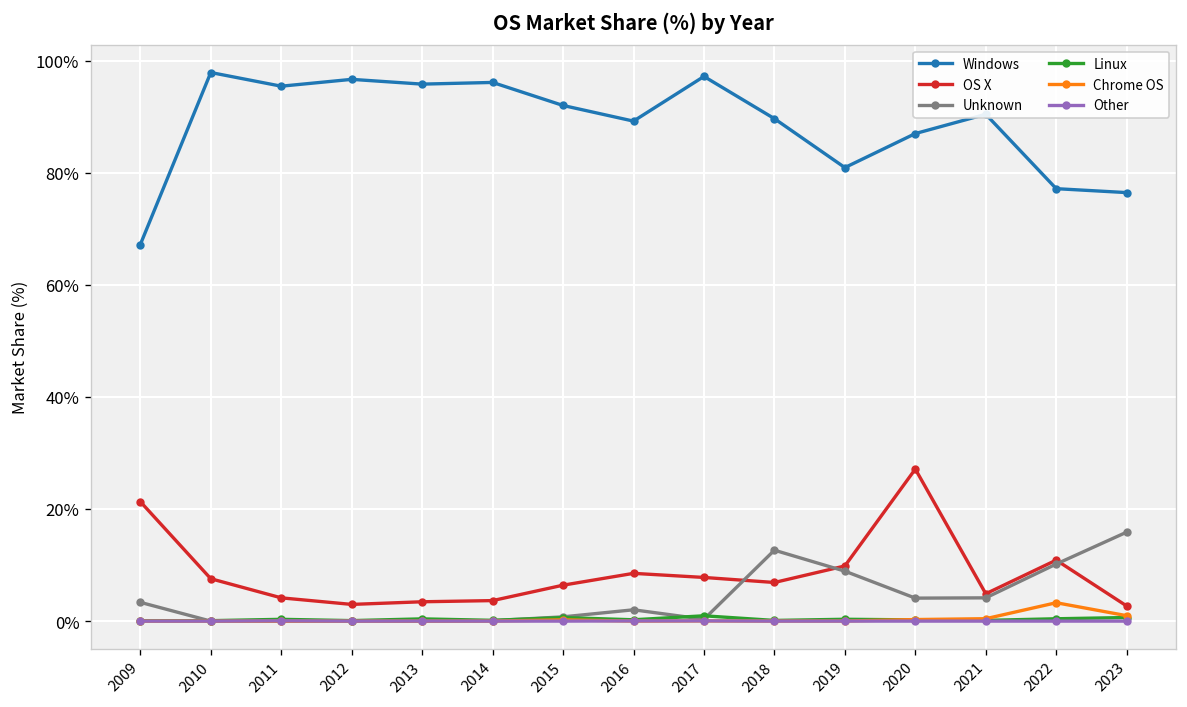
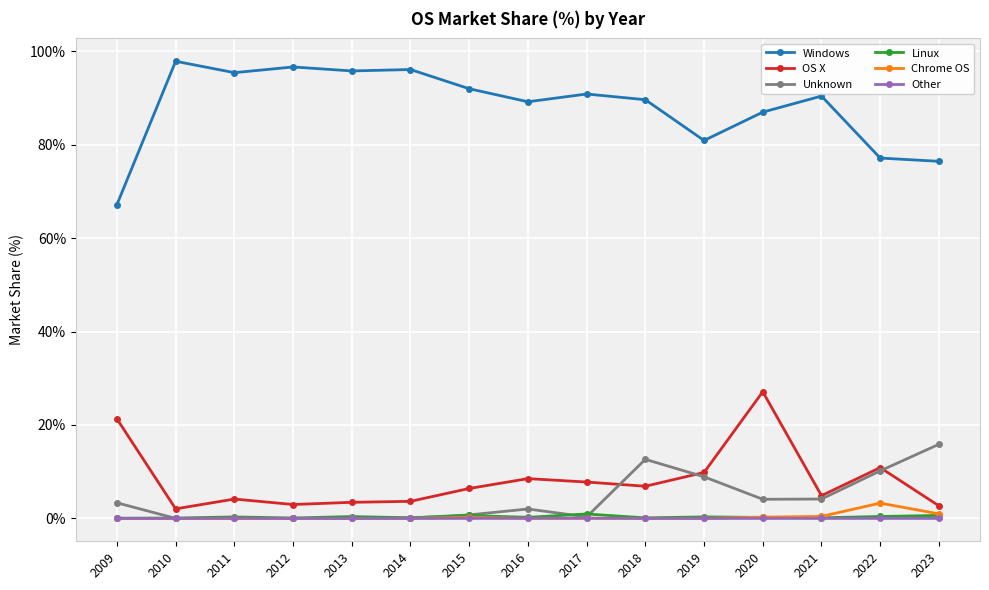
OS X, 2010: 8% -> 2%
Windows, 2017: 97% -> 91%
